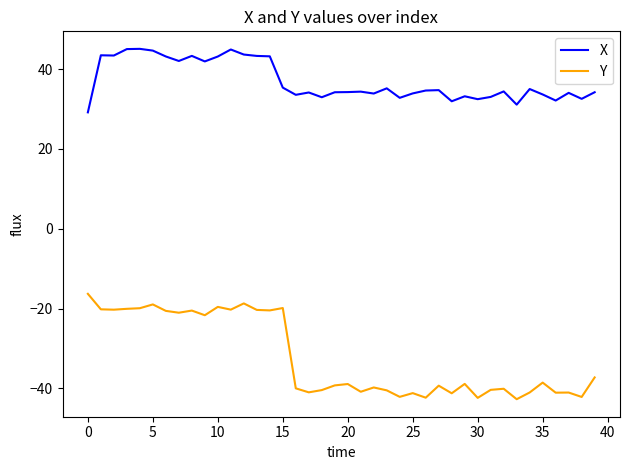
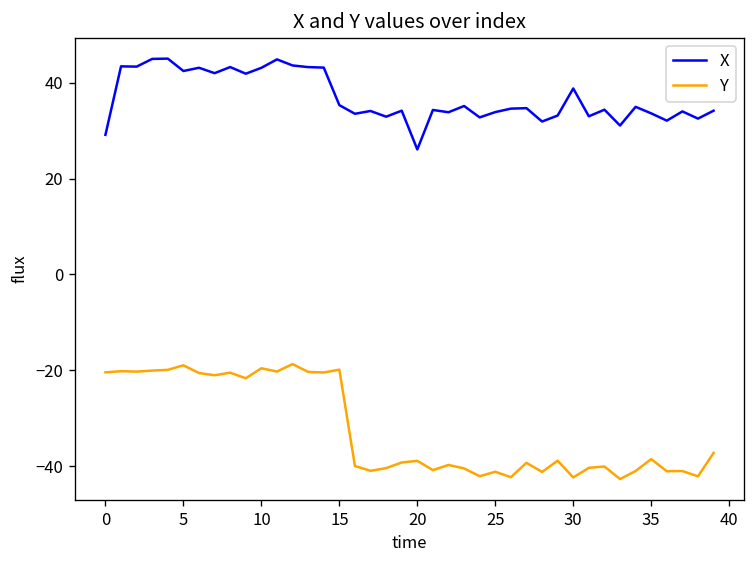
Y, 0: -16 -> -20
X, 5: 45 -> 42
X, 20: 34 -> 26
X, 30: 32 -> 39
